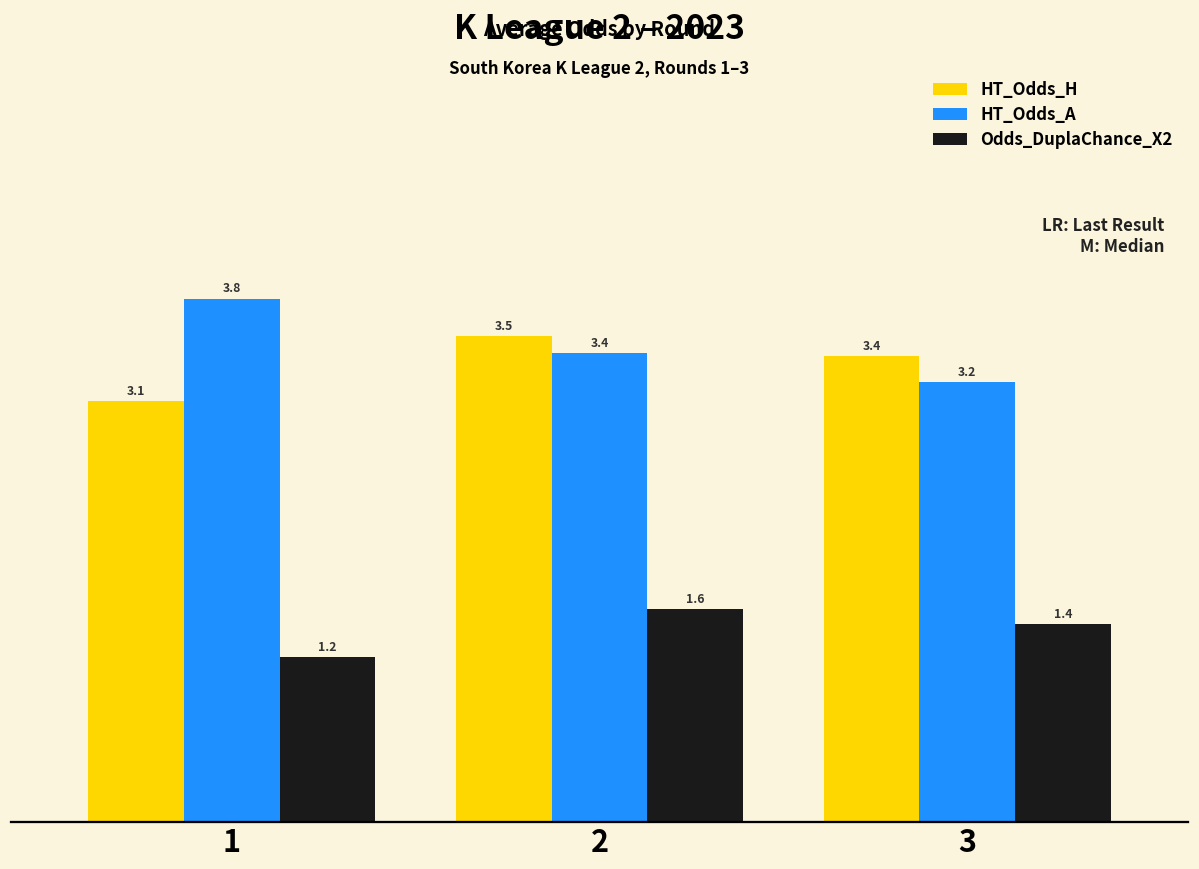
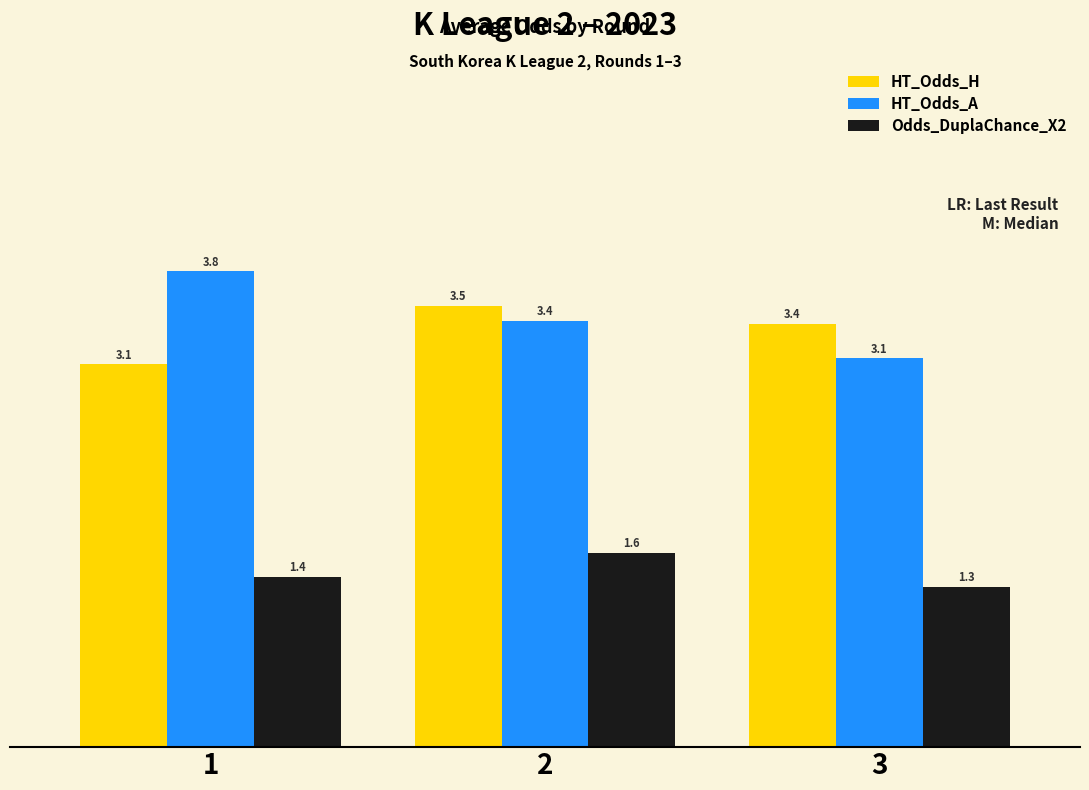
Odds_DuplaChance_X2, 1: 1.2 -> 1.4
HT_Odds_A, 3: 3.2 -> 3.1
Odds_DuplaChance_X2, 3: 1.4 -> 1.3
